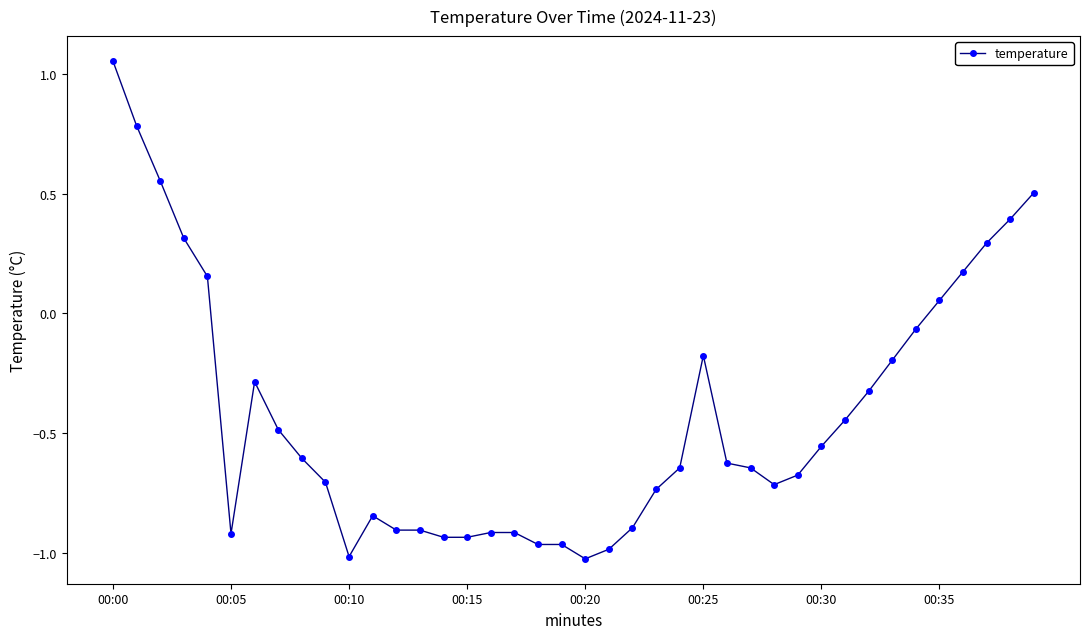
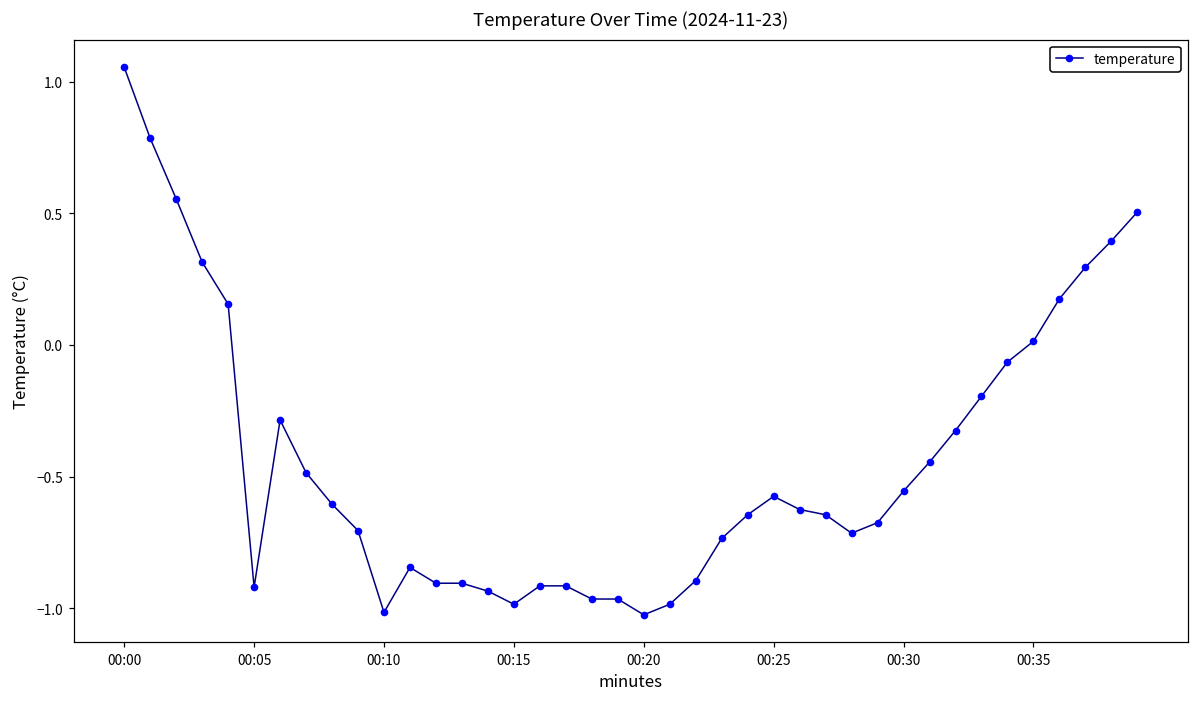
00:15: -0.94 -> -0.99
00:25: -0.18 -> -0.58
00:35: 0.05 -> 0.01
